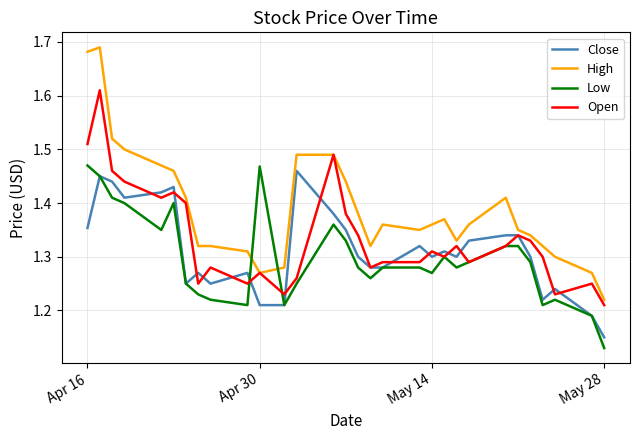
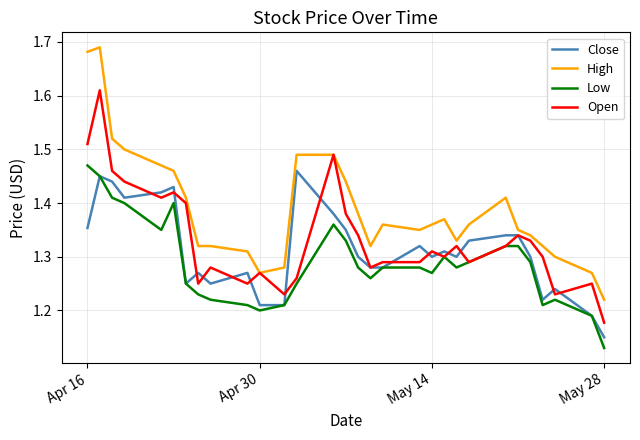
Low, Apr 30: 1.47 -> 1.20
Open, May 28: 1.21 -> 1.18
